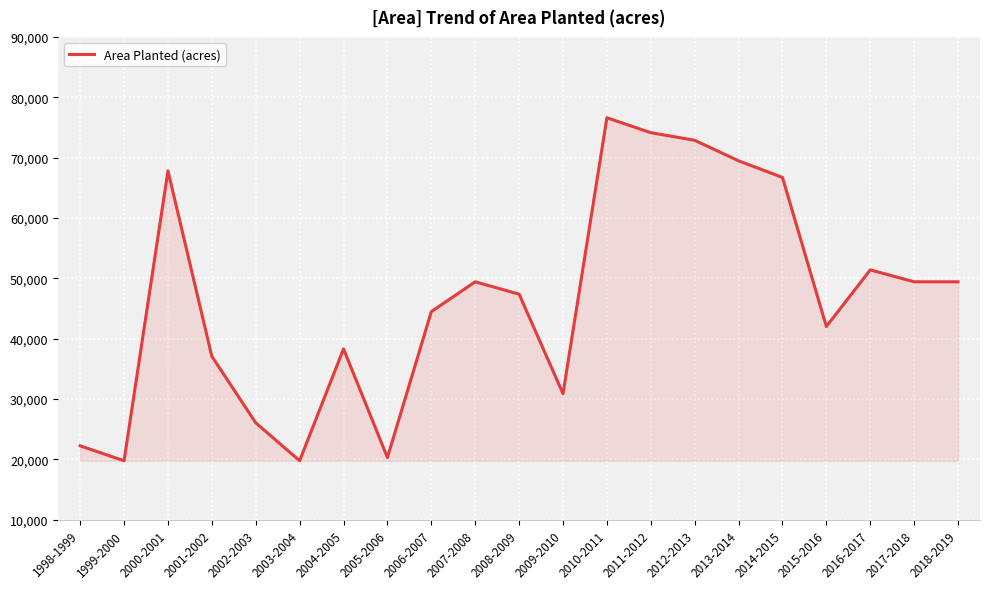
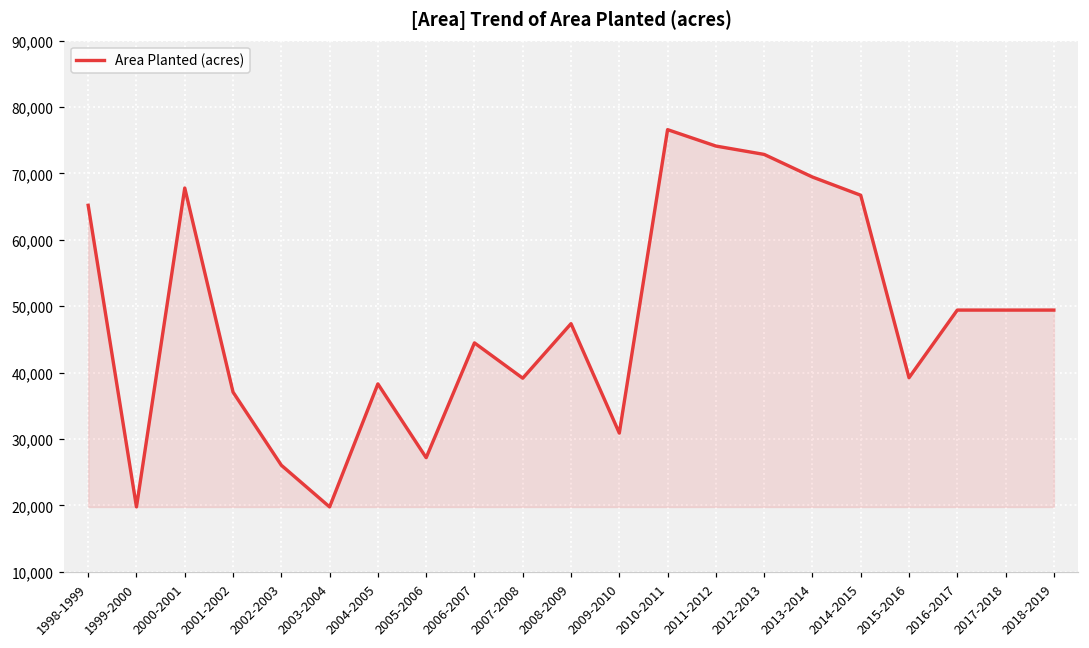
1998-1999: 22,000 -> 65,000
2005-2006: 20,000 -> 27,000
2007-2008: 49,000 -> 39,000
2015-2016: 42,000 -> 39,000
2016-2017: 51,000 -> 49,000
